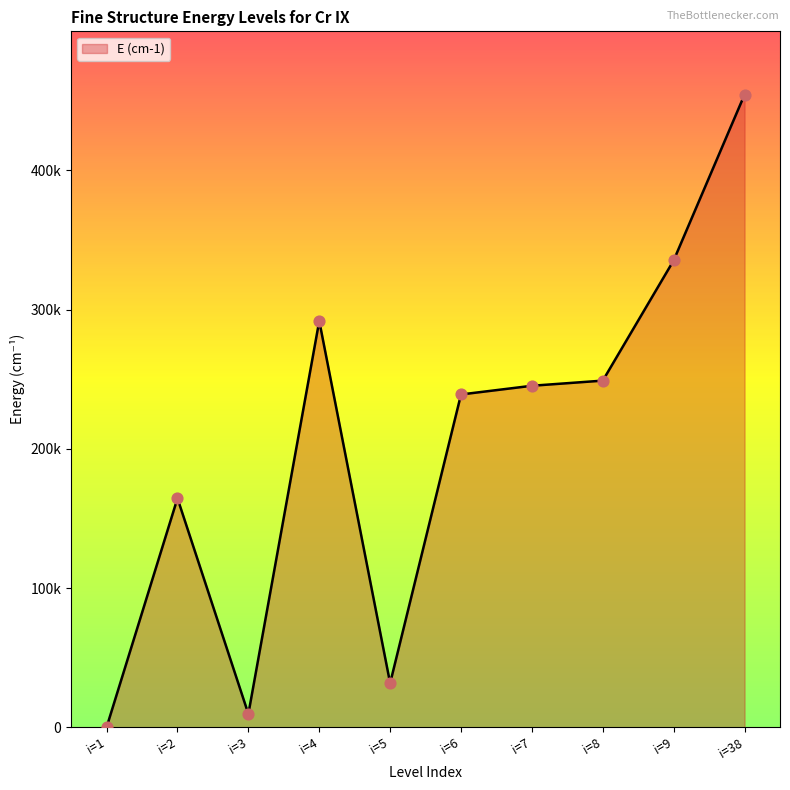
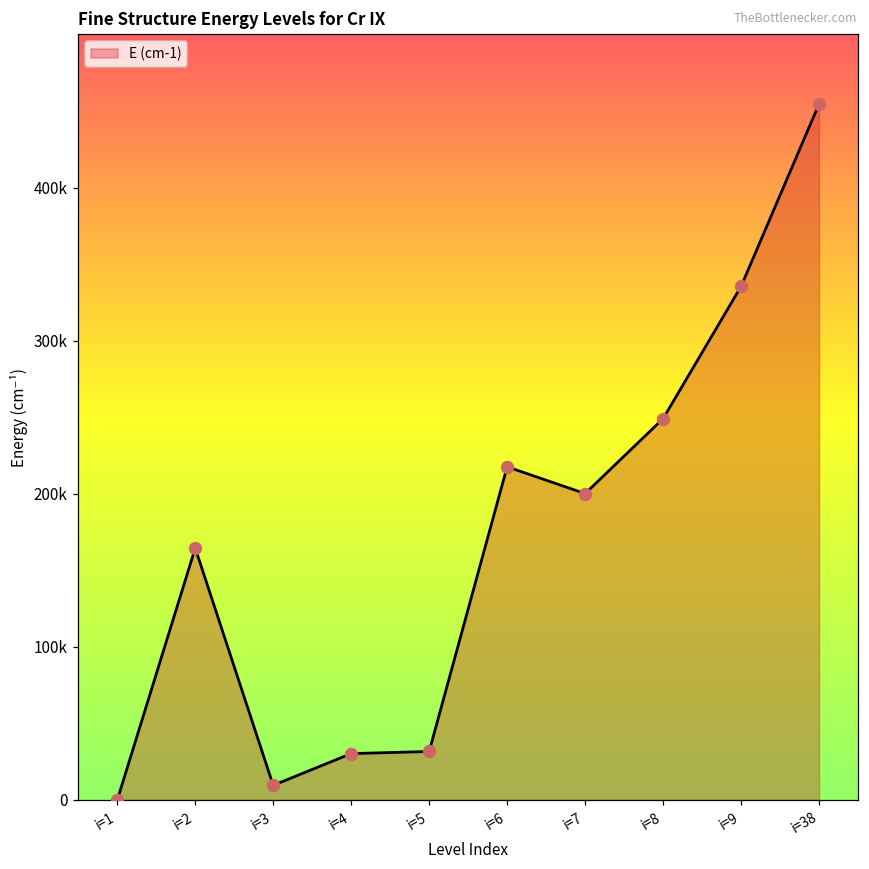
i=4: 292000 -> 30000
i=6: 239000 -> 218000
i=7: 245000 -> 200000
